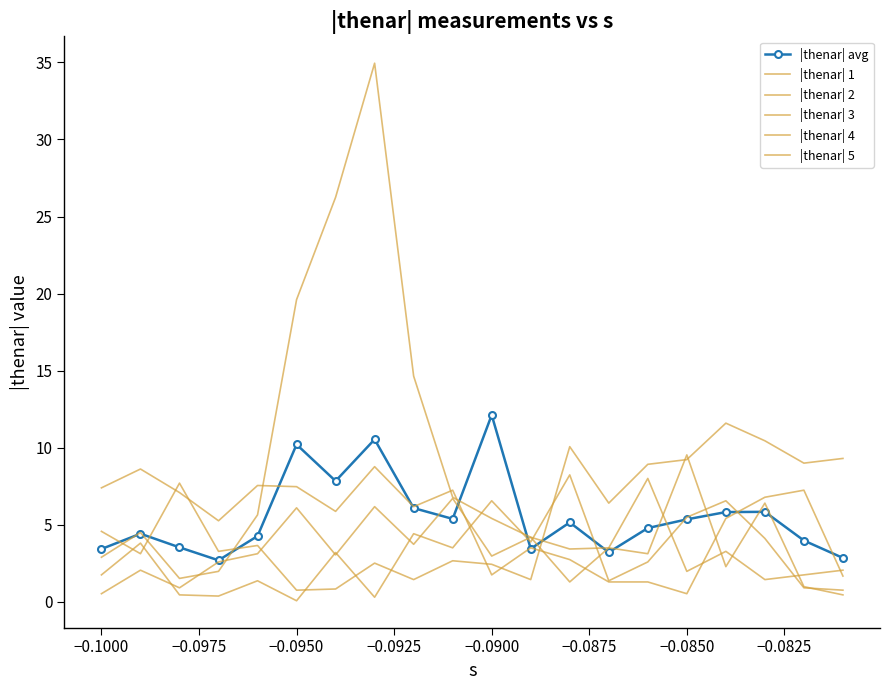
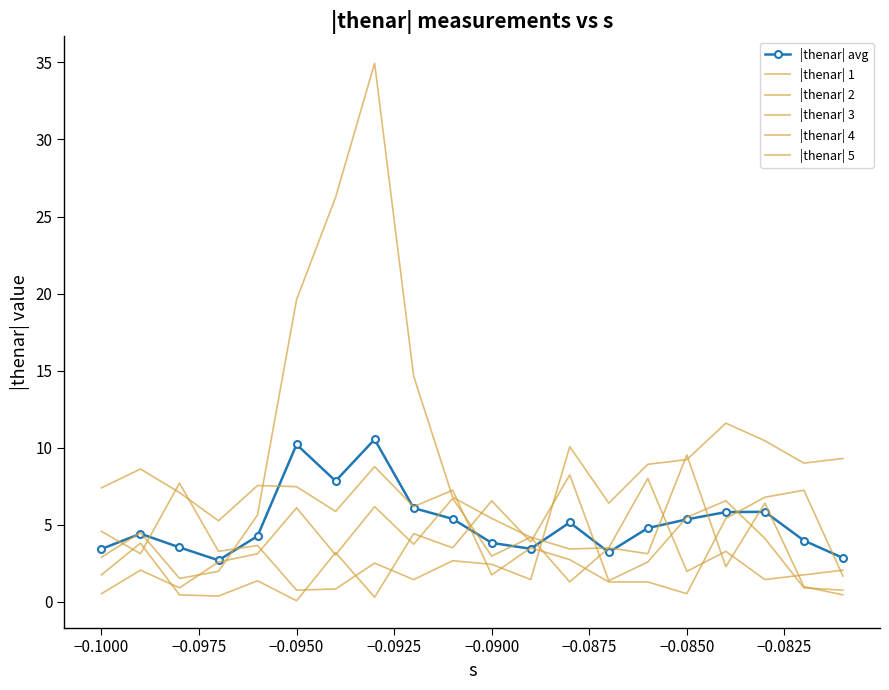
|thenar| avg, −0.0900: 12.1 -> 3.8
